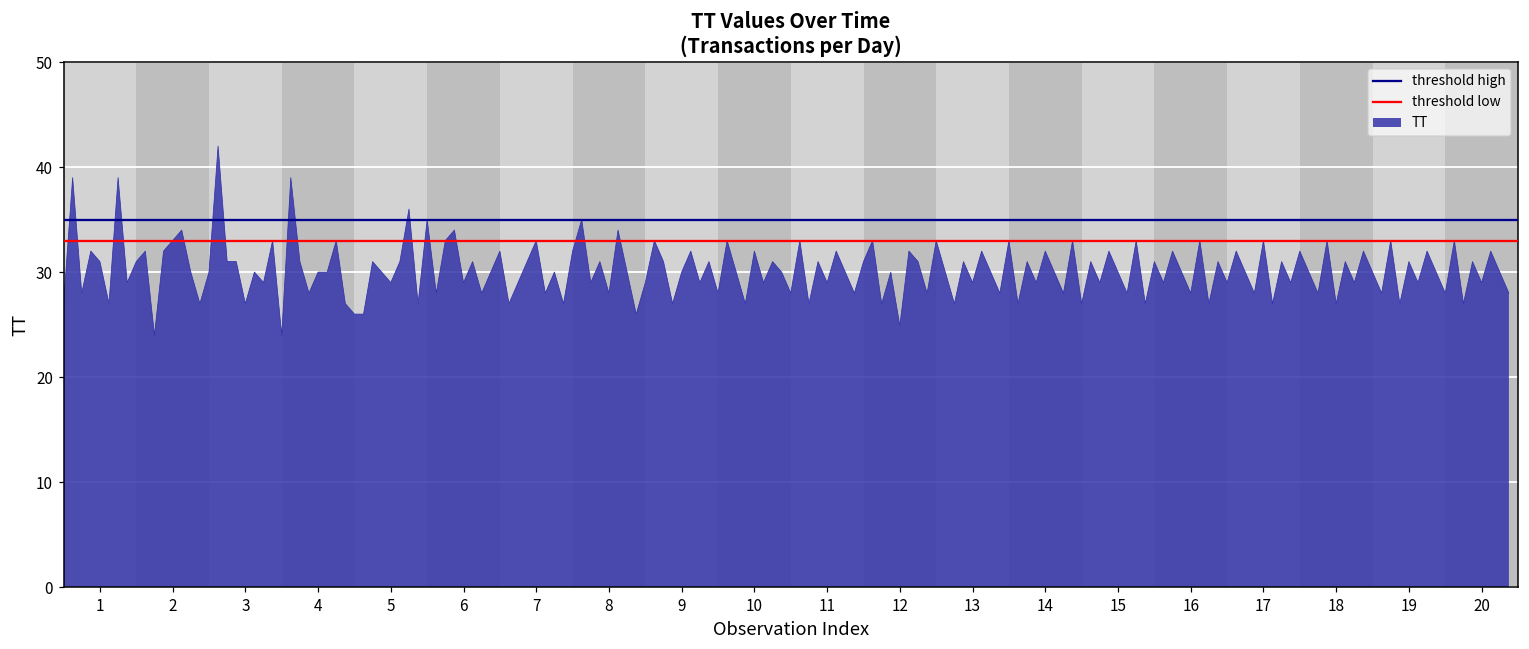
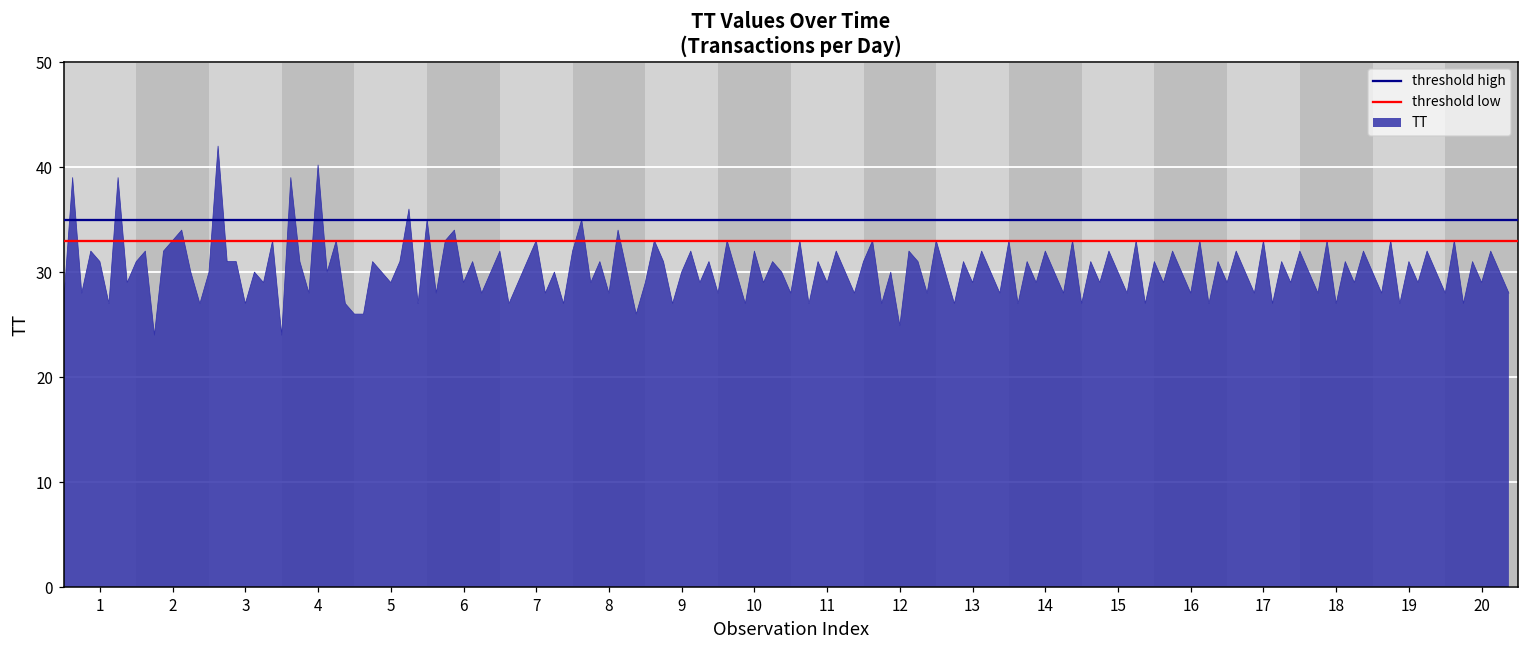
4: 30 -> 40
